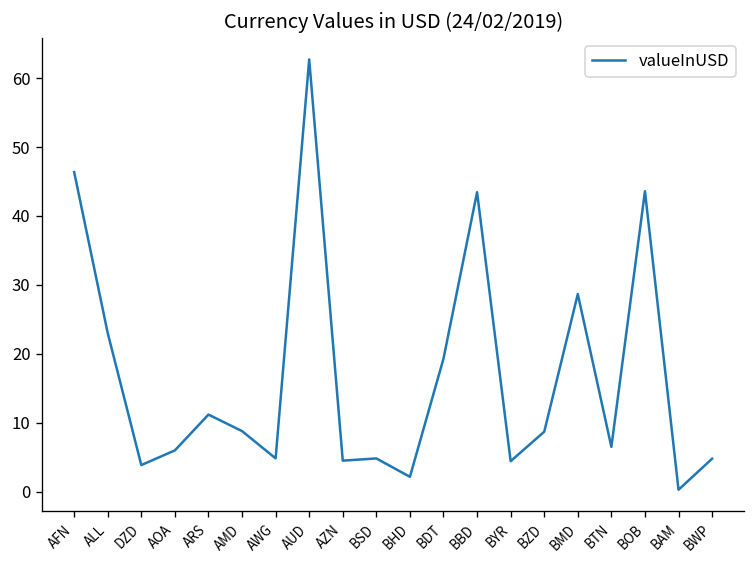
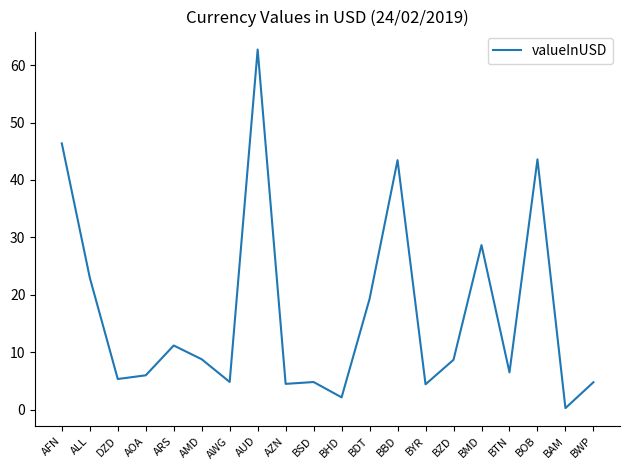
DZD: 4 -> 5
